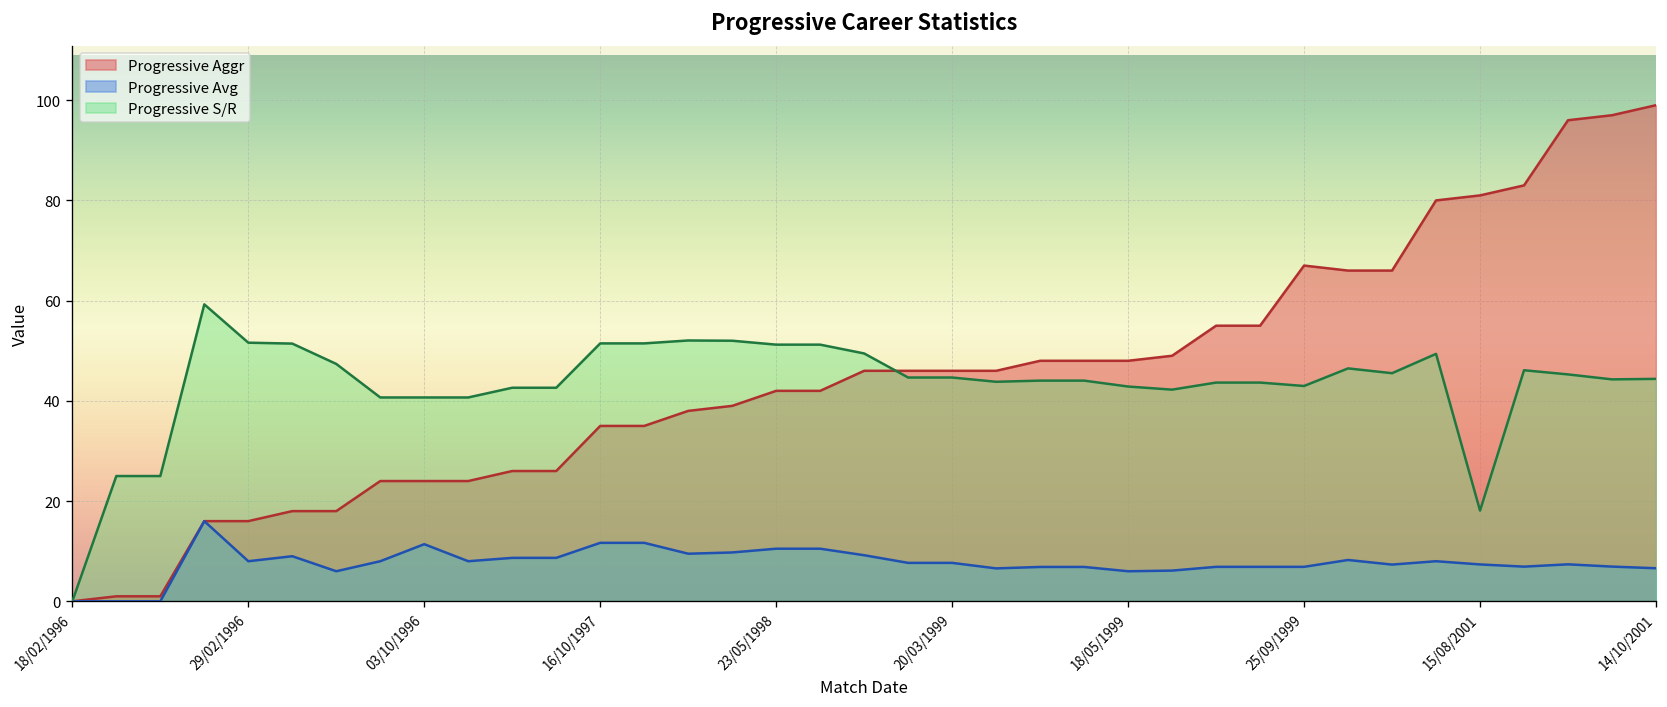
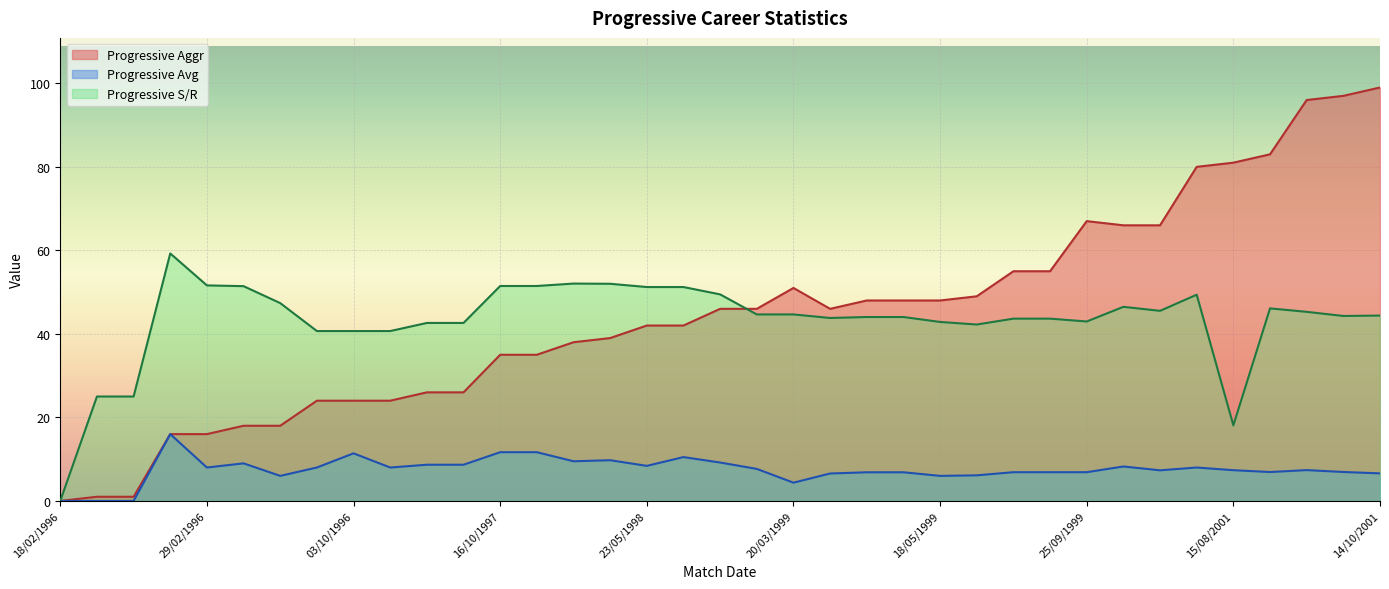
Progressive Avg, 23/05/1998: 11 -> 8
Progressive Aggr, 20/03/1999: 46 -> 51
Progressive Avg, 20/03/1999: 8 -> 4
